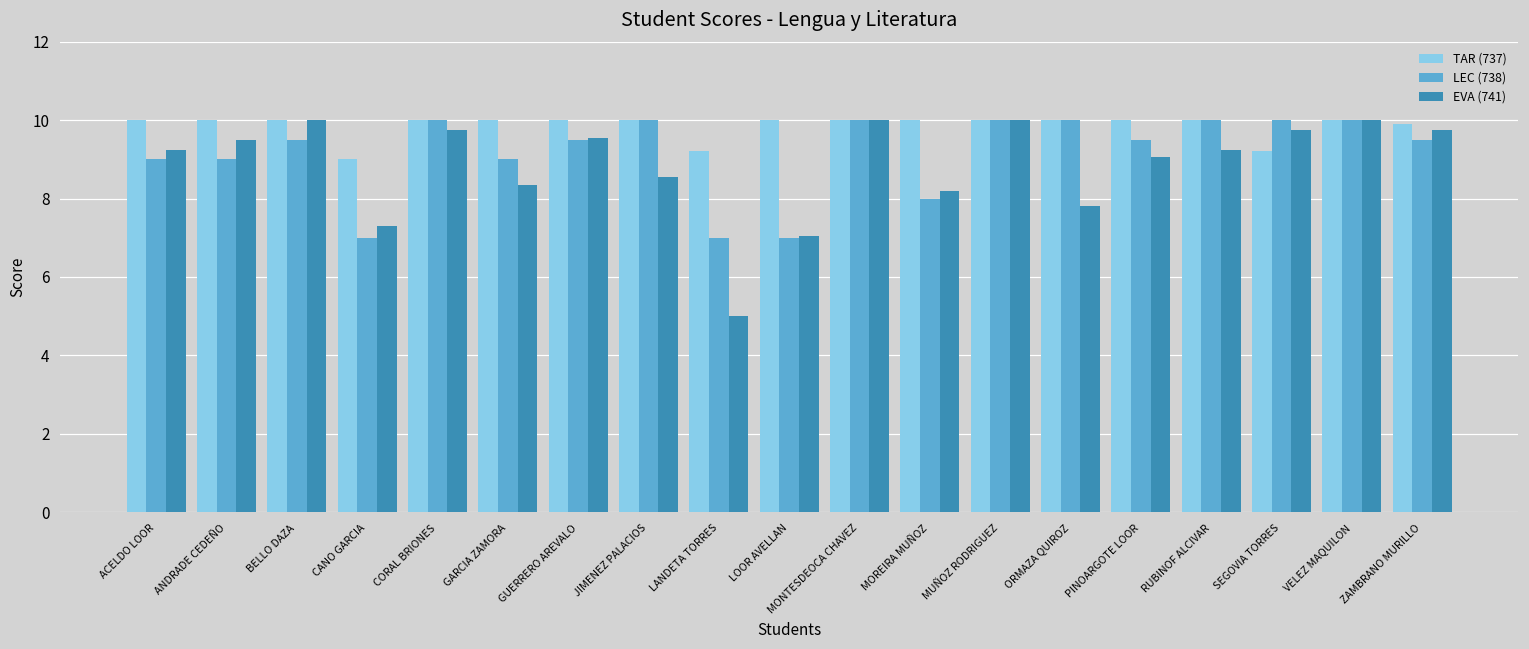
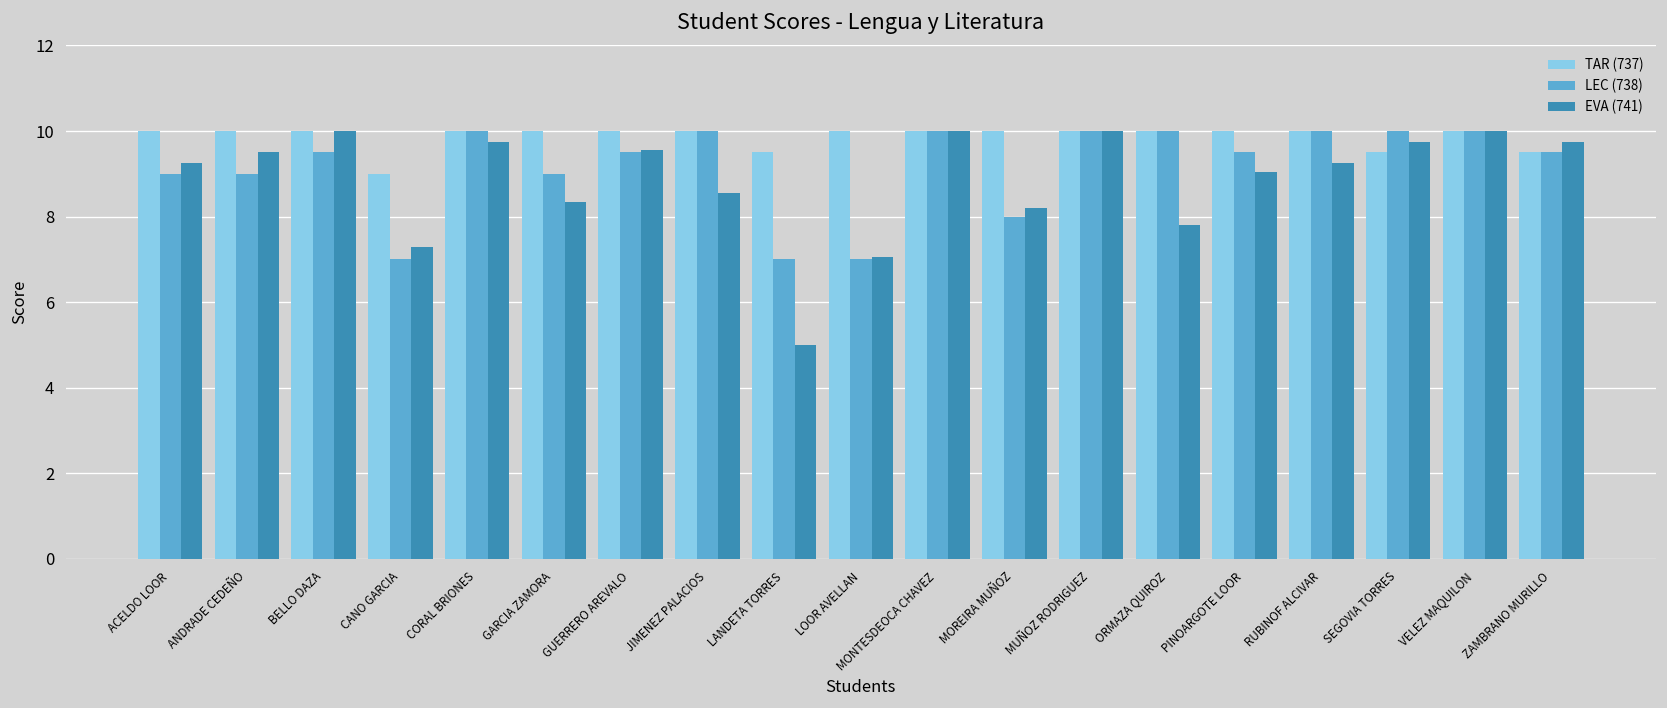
TAR (737), LANDETA TORRES: 9.2 -> 9.5
TAR (737), SEGOVIA TORRES: 9.2 -> 9.5
TAR (737), ZAMBRANO MURILLO: 9.9 -> 9.5
